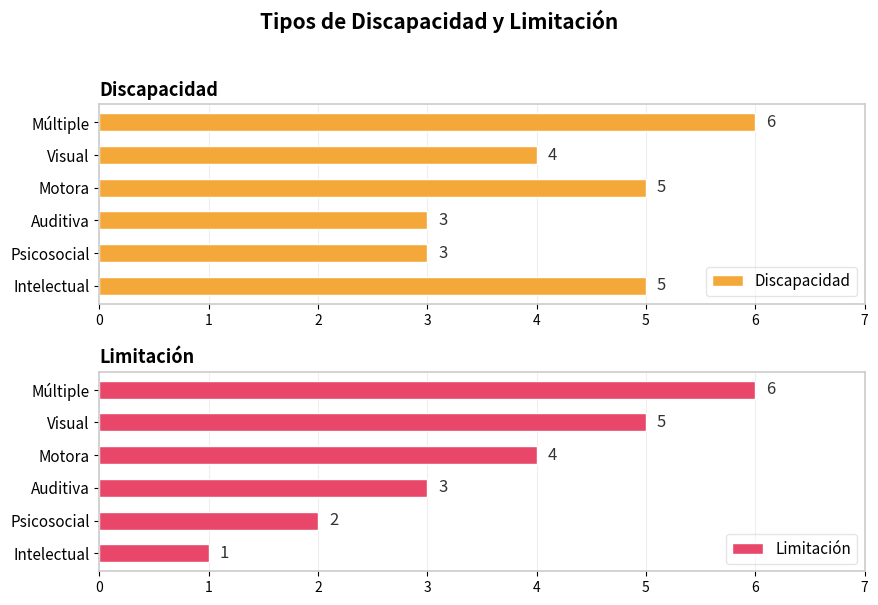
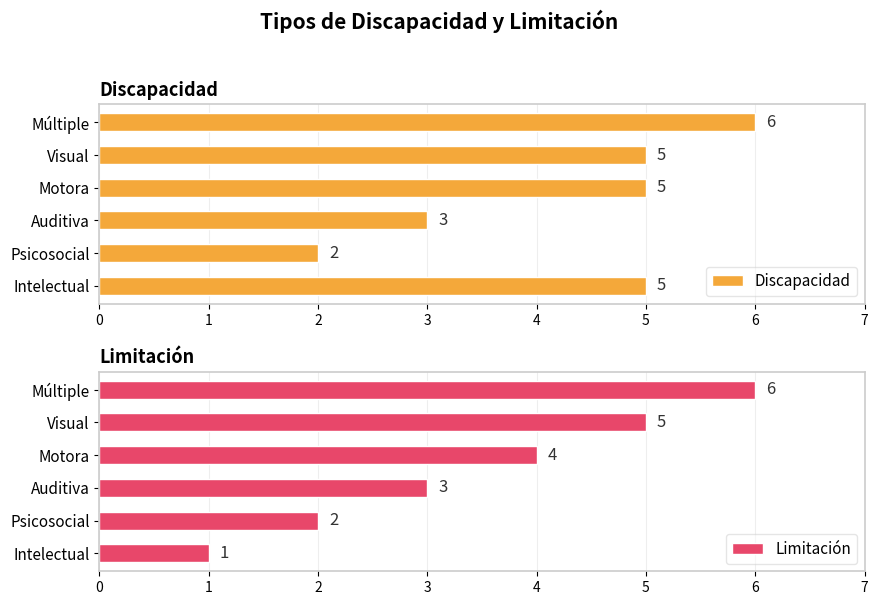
Discapacidad, Visual: 4 -> 5
Discapacidad, Psicosocial: 3 -> 2
